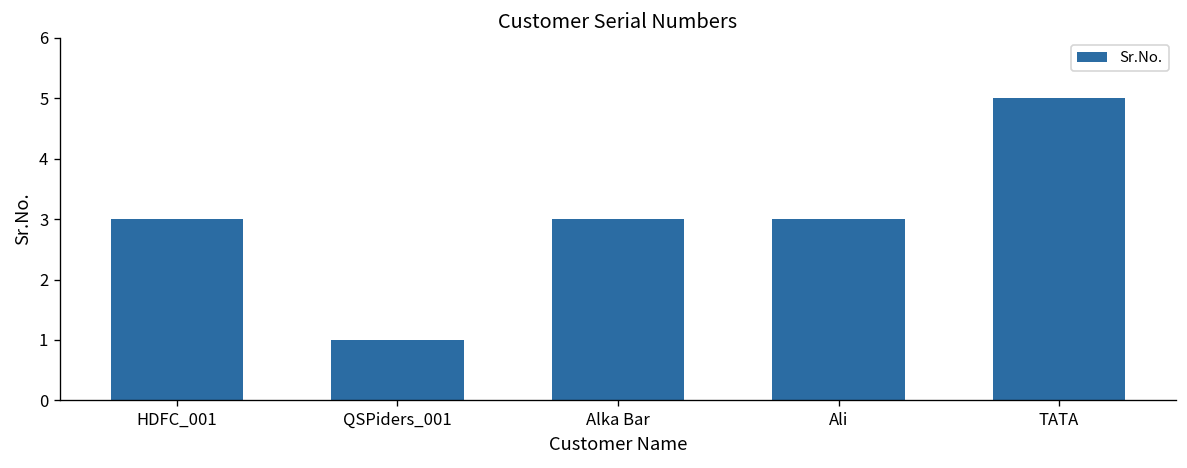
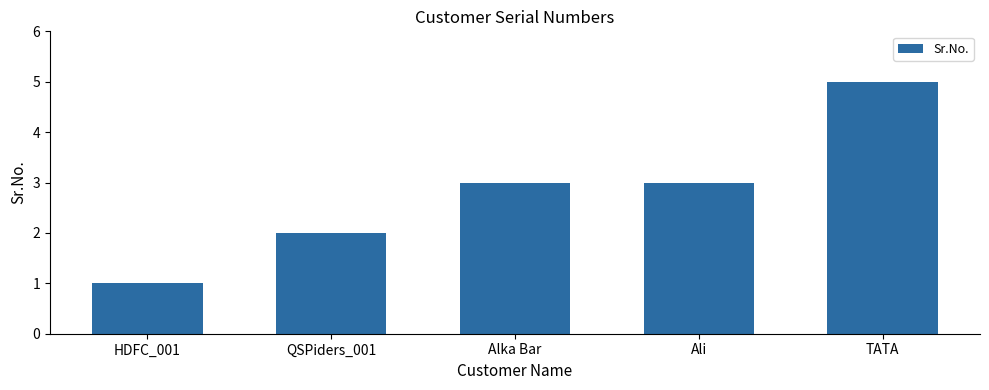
HDFC_001: 3 -> 1
QSPiders_001: 1 -> 2
